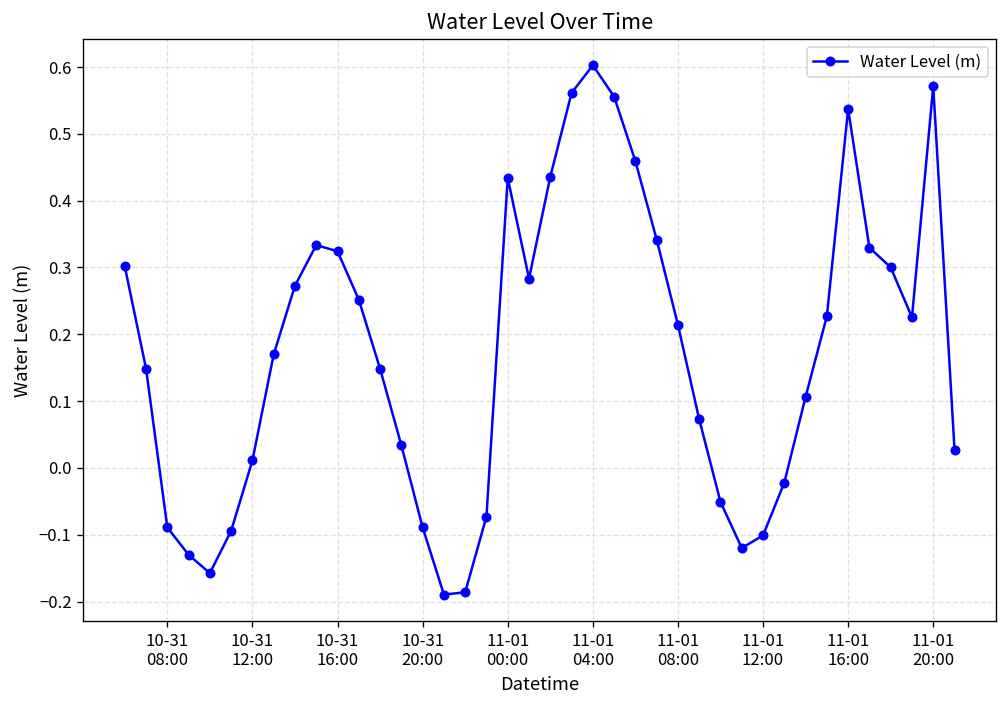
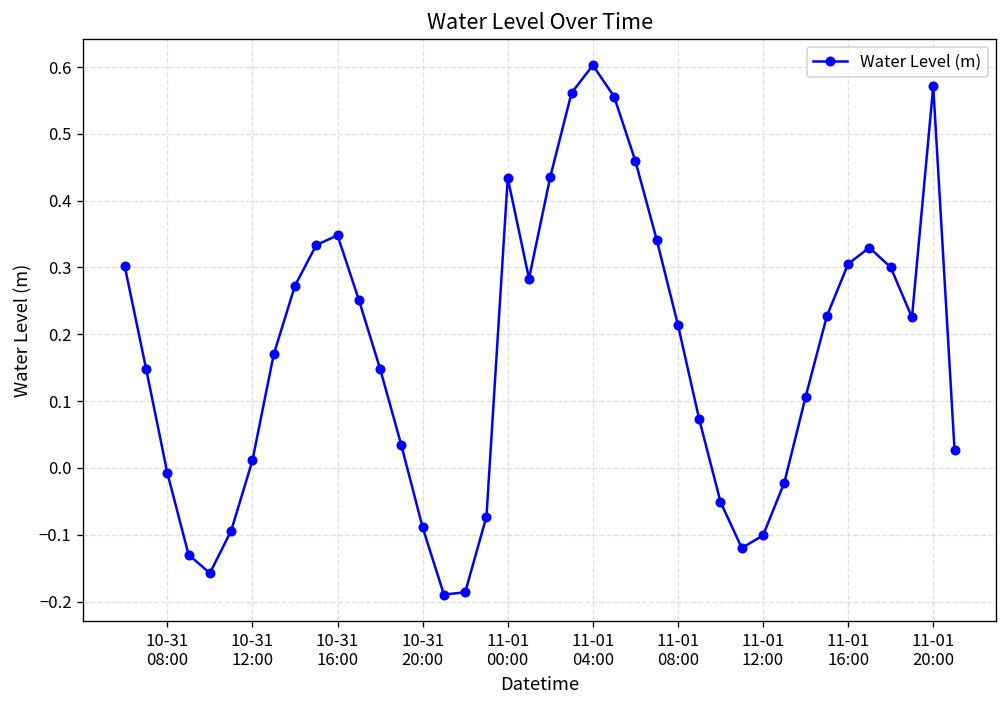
10-31 08:00: -0.09 -> -0.01
10-31 16:00: 0.32 -> 0.35
11-01 16:00: 0.54 -> 0.31
